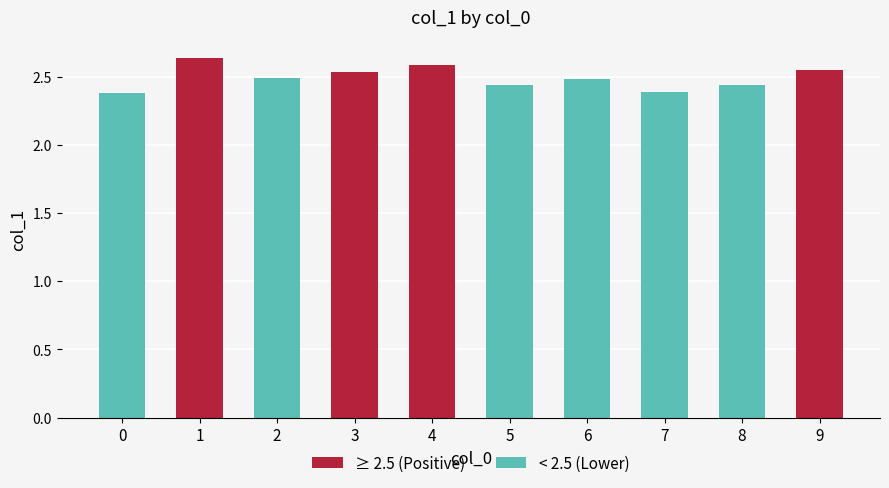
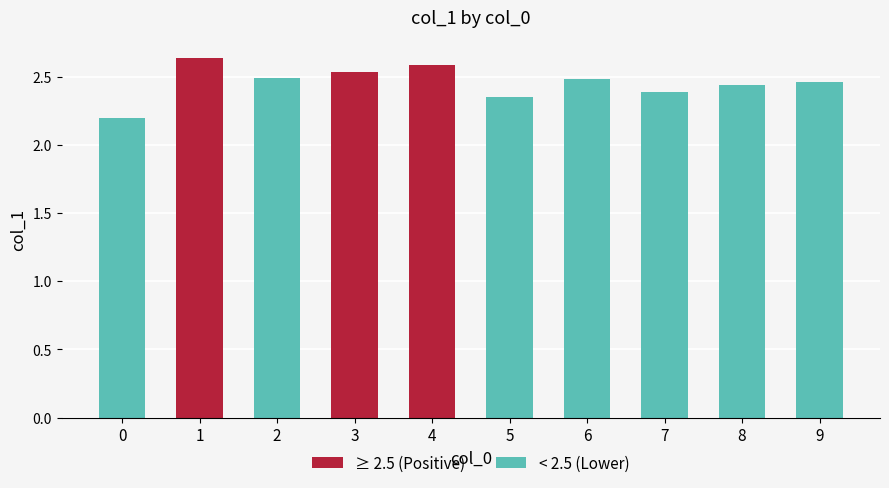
0: 2.38 -> 2.19
5: 2.44 -> 2.35
9: 2.55 -> 2.46
